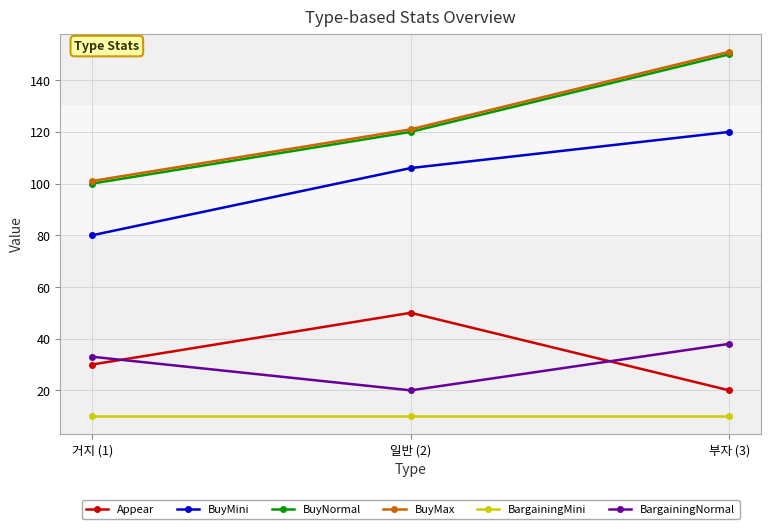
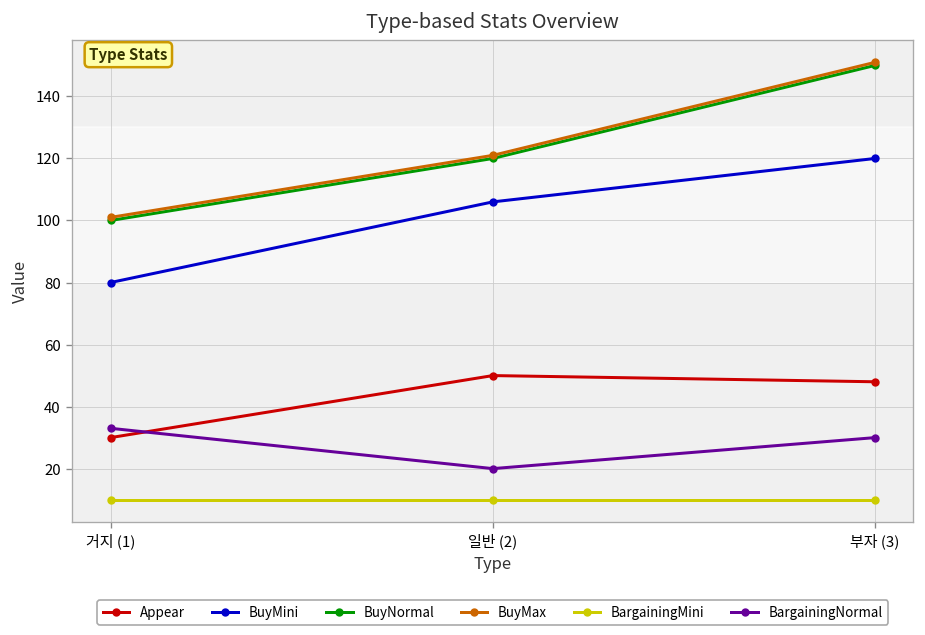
Appear, 부자 (3): 20 -> 48
BargainingNormal, 부자 (3): 38 -> 30
